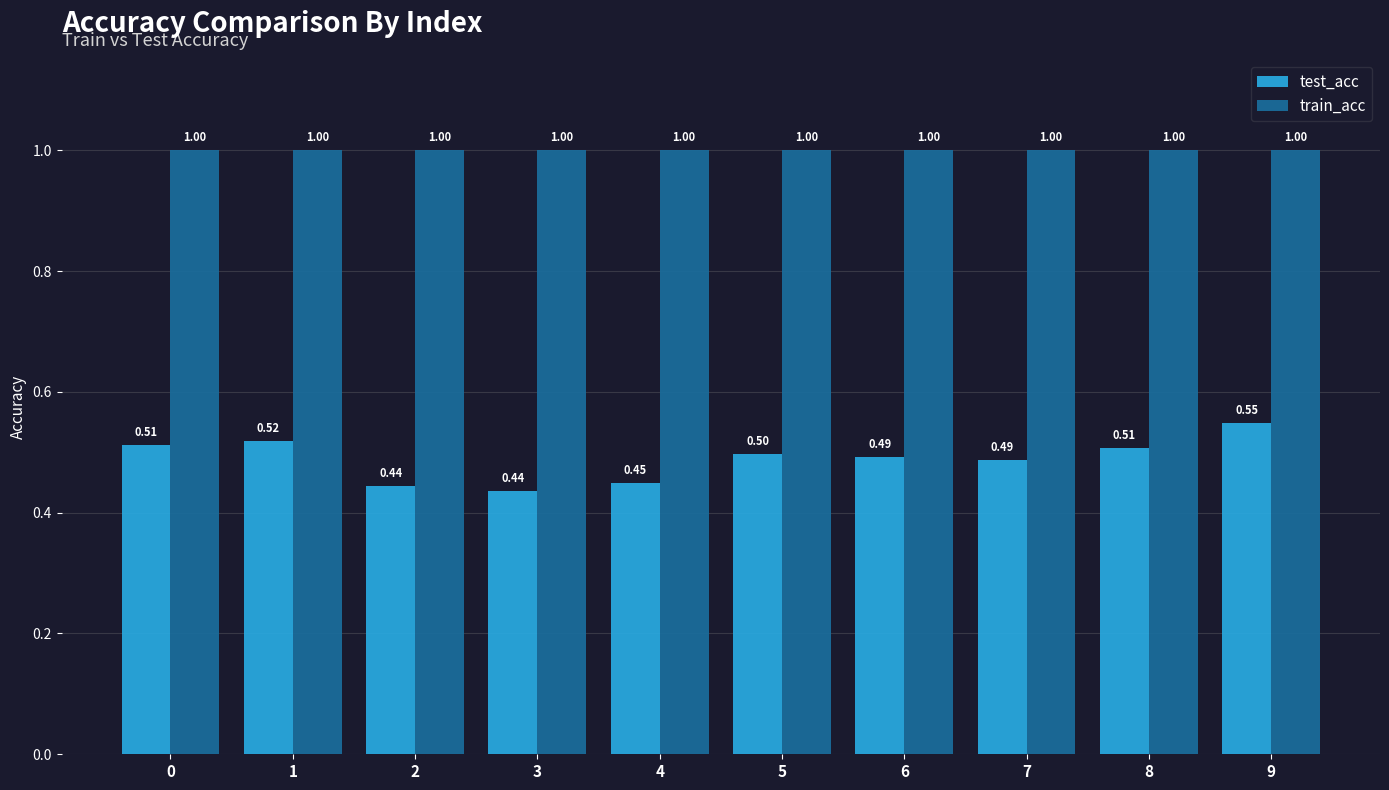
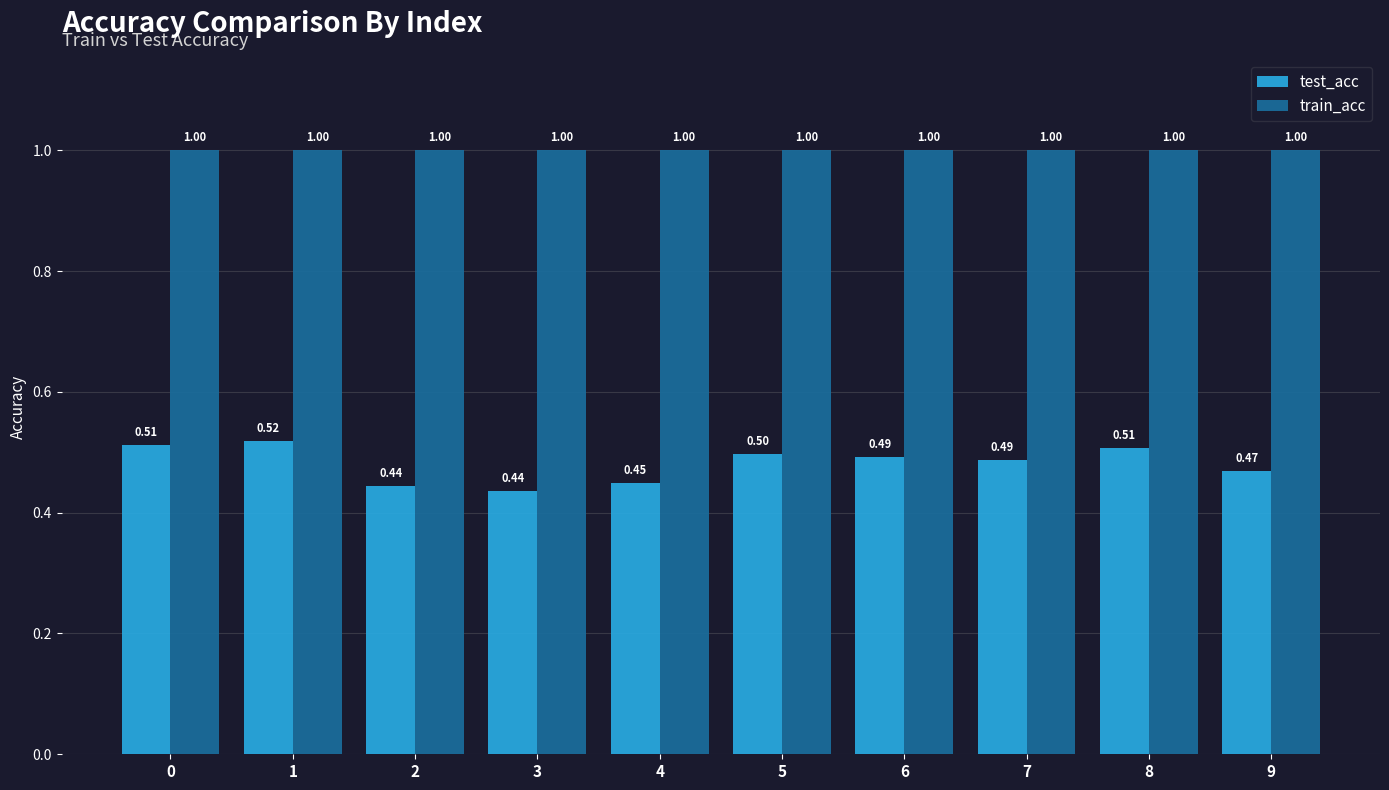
test_acc, 9: 0.55 -> 0.47
